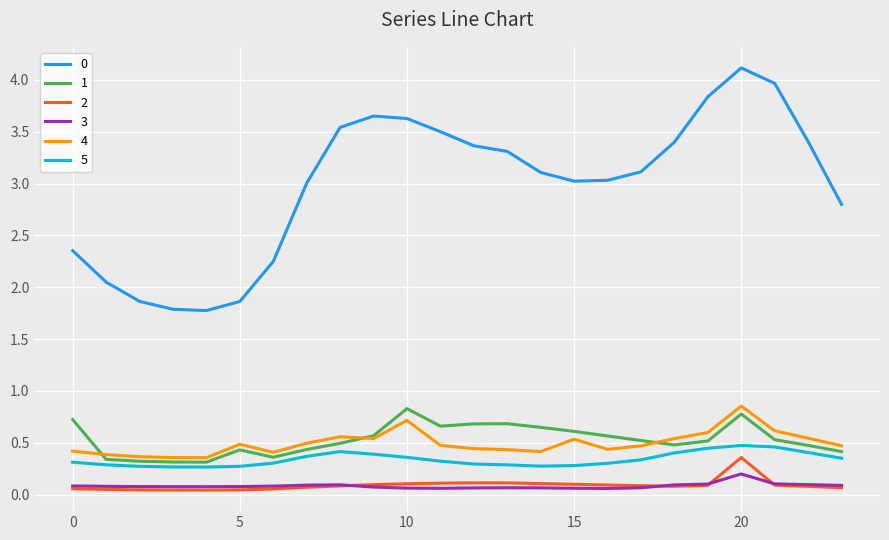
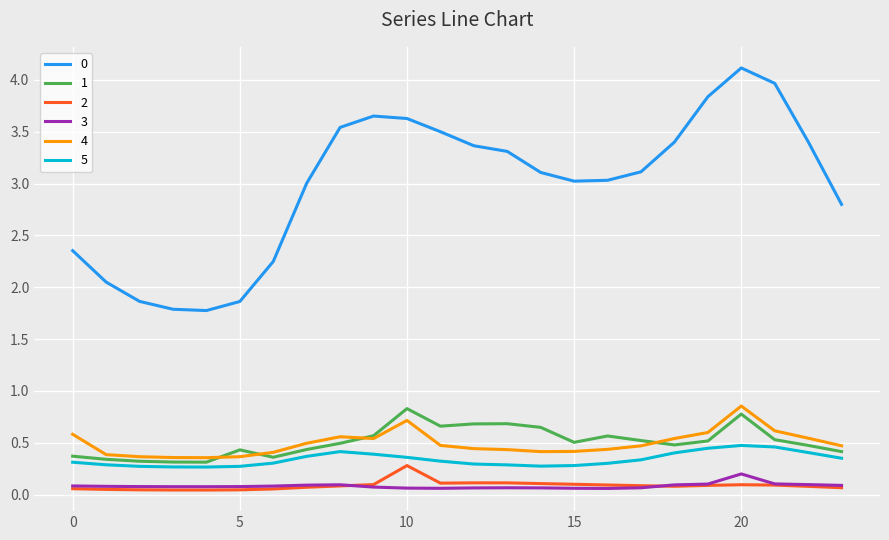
1, 0: 0.72 -> 0.37
4, 0: 0.42 -> 0.58
4, 5: 0.49 -> 0.37
2, 10: 0.10 -> 0.28
1, 15: 0.61 -> 0.50
4, 15: 0.53 -> 0.42
2, 20: 0.36 -> 0.09
